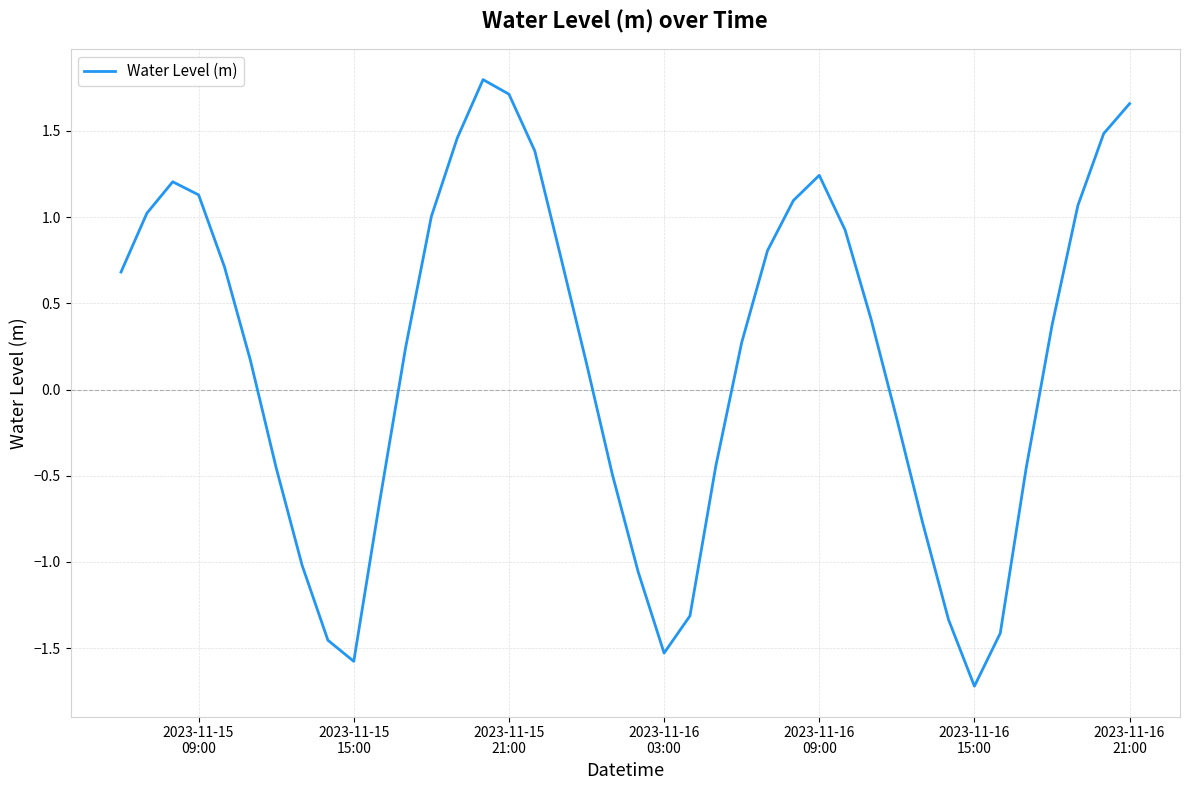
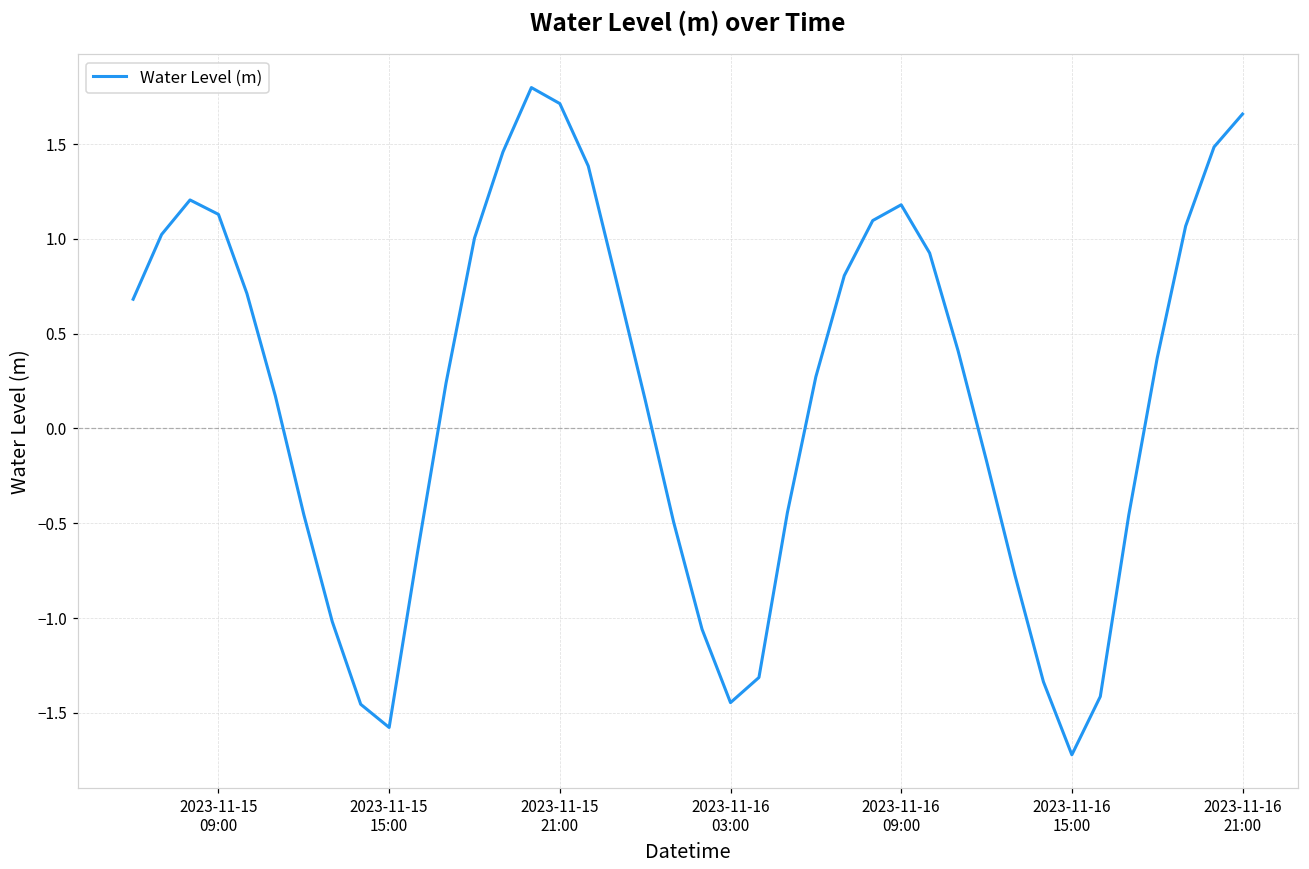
2023-11-16 03:00: -1.53 -> -1.45
2023-11-16 09:00: 1.24 -> 1.18
